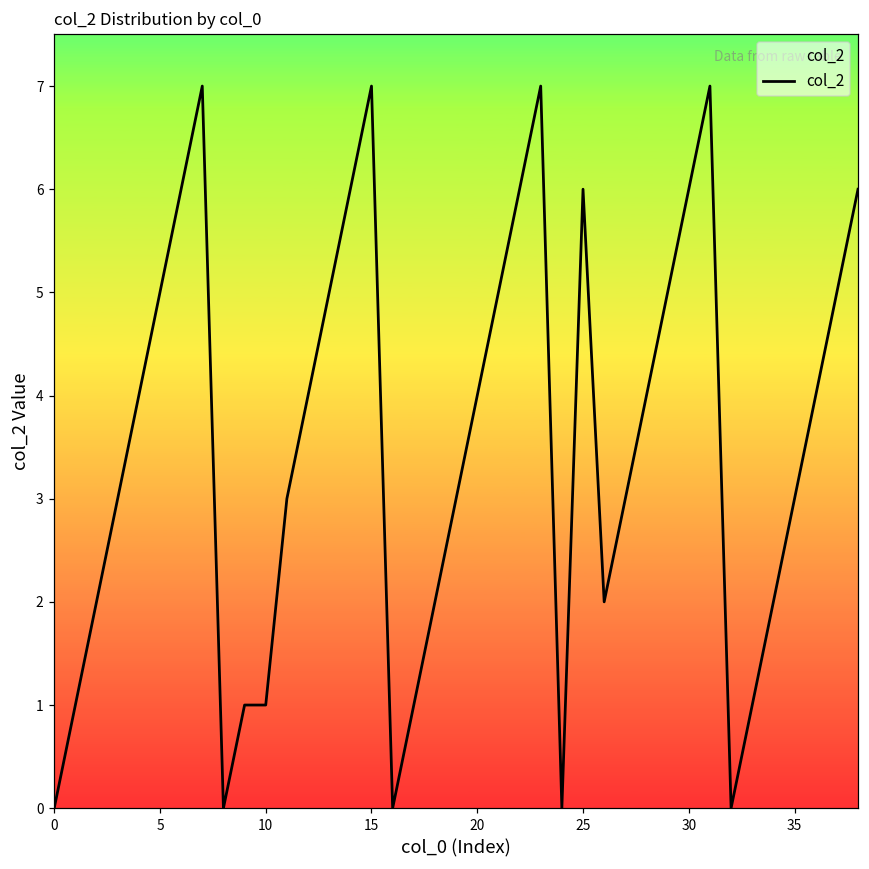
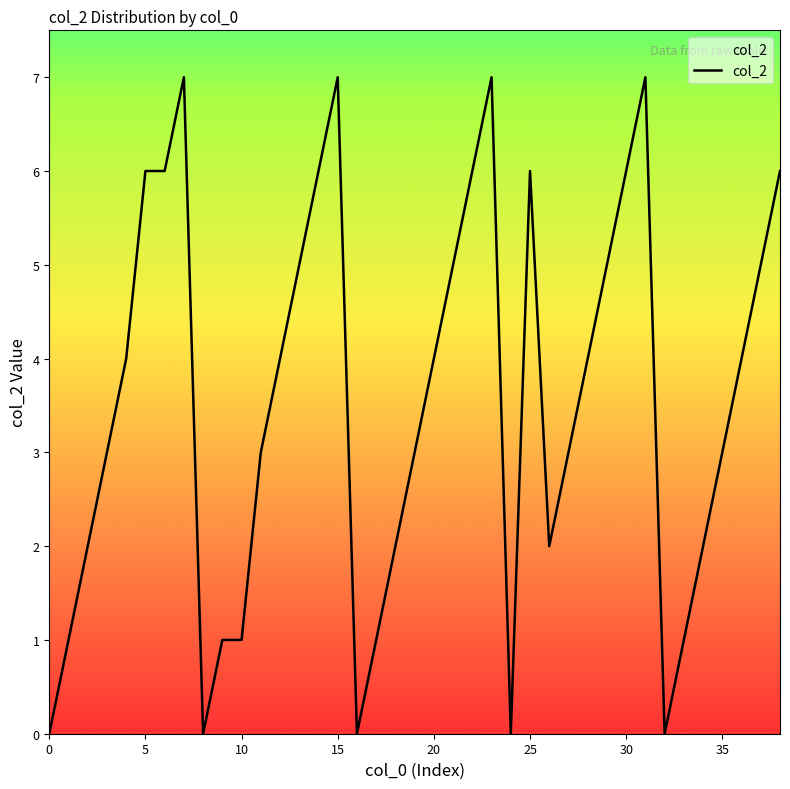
5: 5 -> 6
